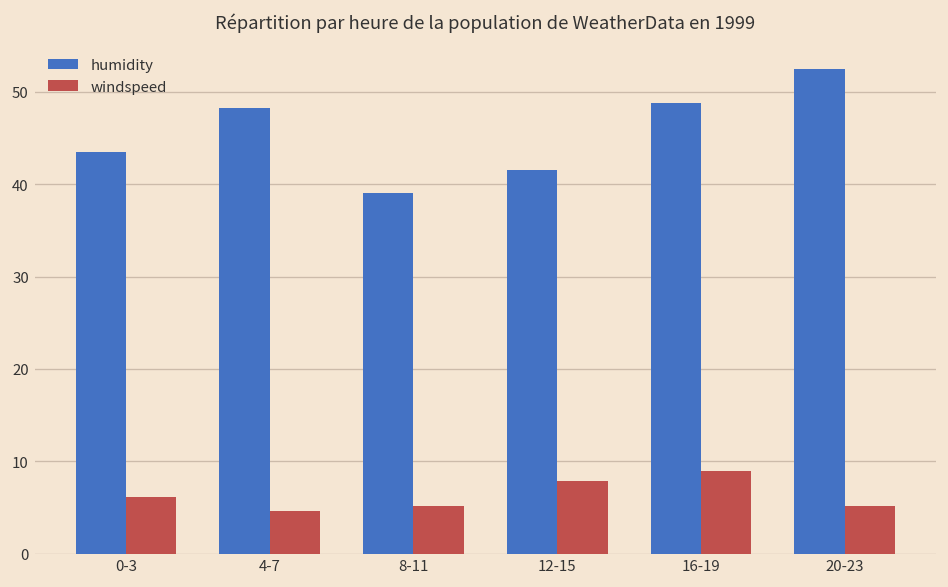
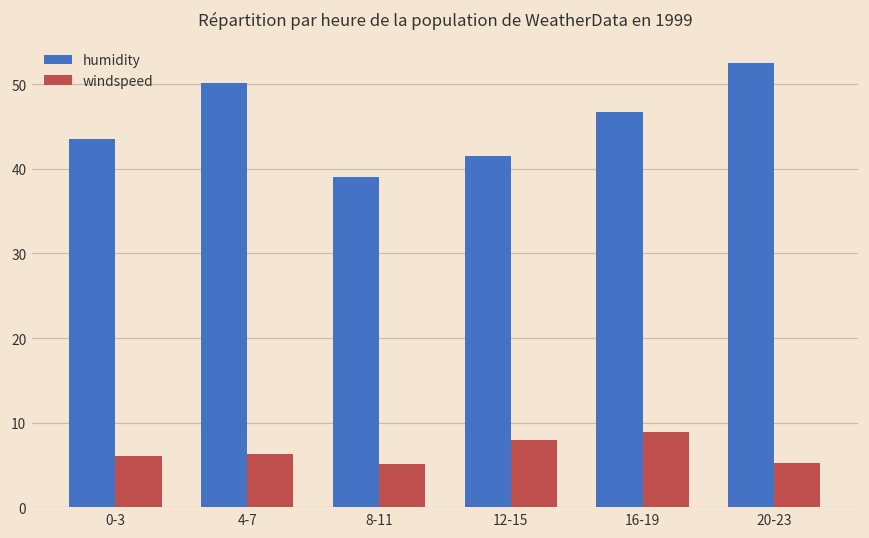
humidity, 4-7: 48 -> 50
windspeed, 4-7: 5 -> 6
humidity, 16-19: 49 -> 47
